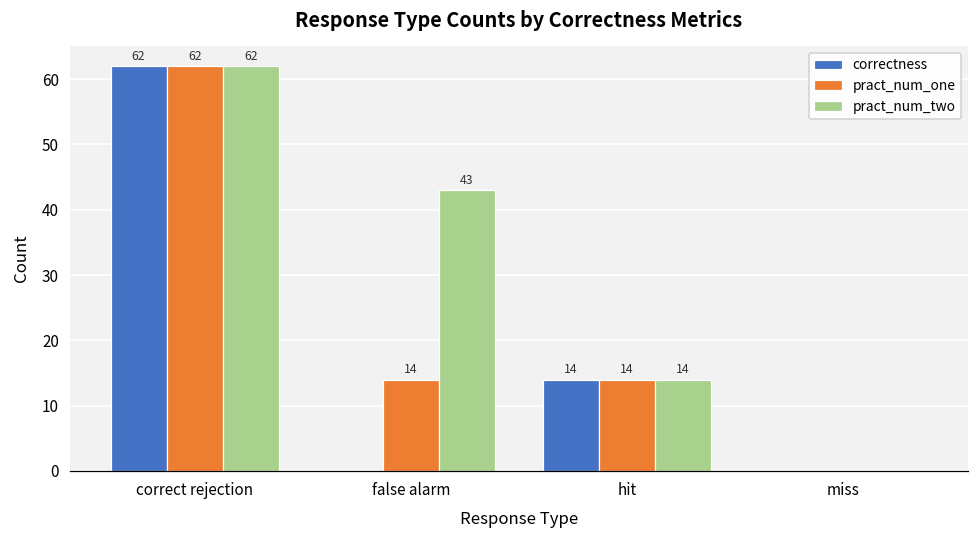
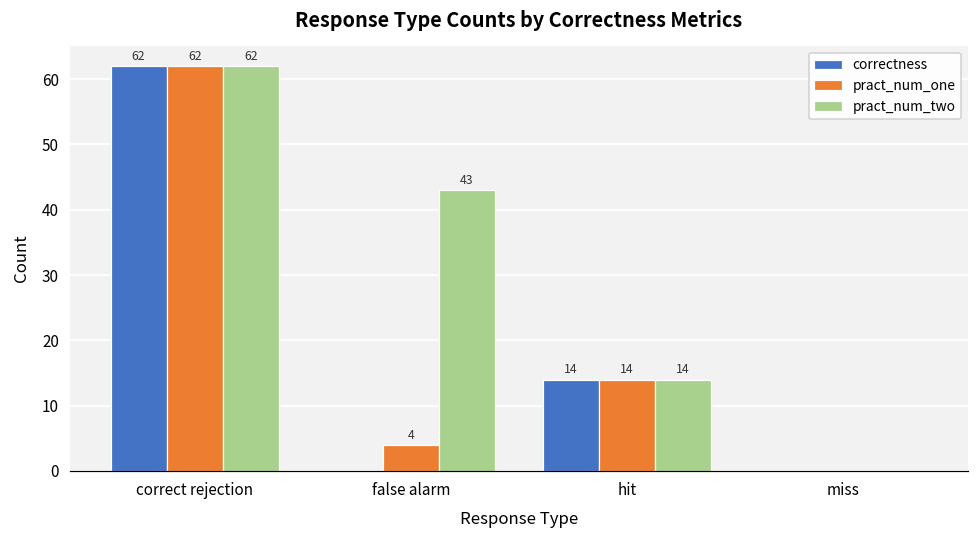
pract_num_one, false alarm: 14 -> 4
